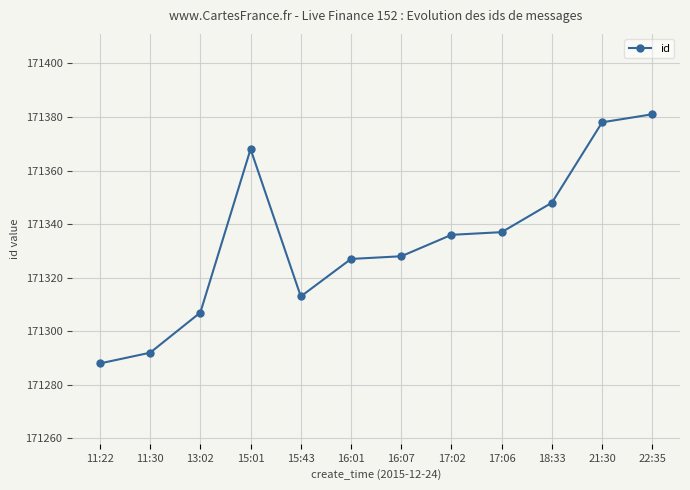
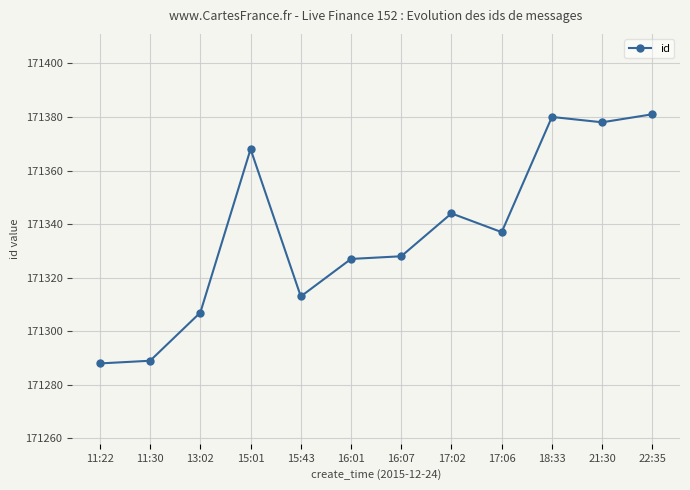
11:30: 171292 -> 171289
17:02: 171336 -> 171344
18:33: 171348 -> 171380
